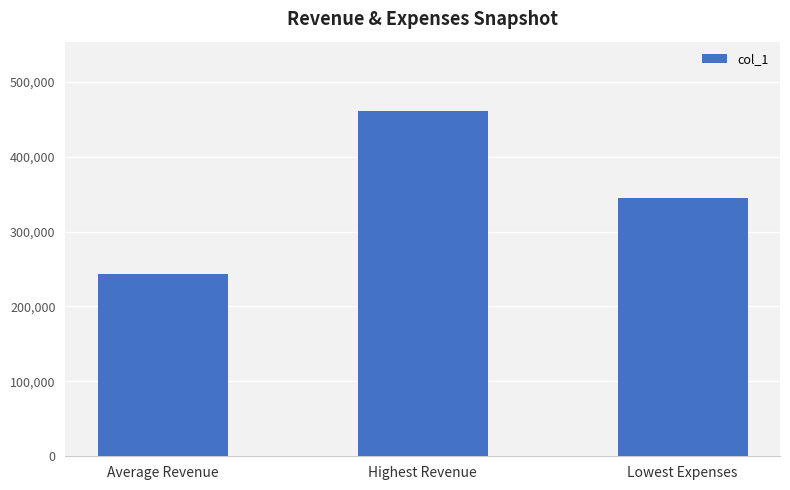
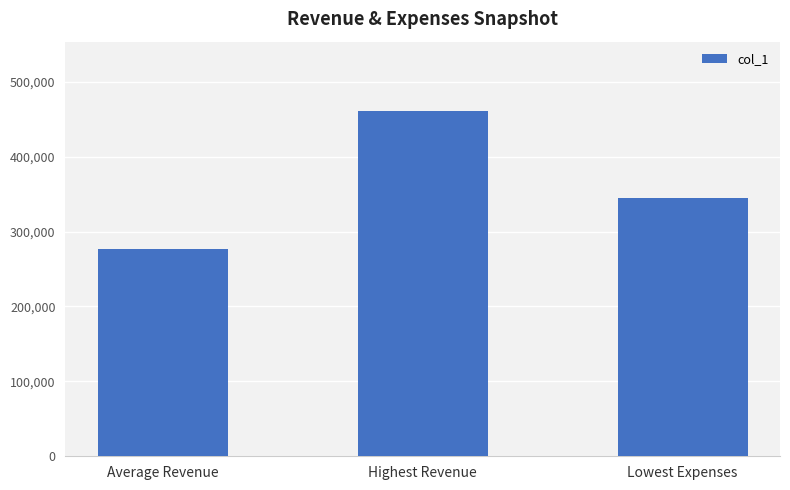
Average Revenue: 240,000 -> 280,000
